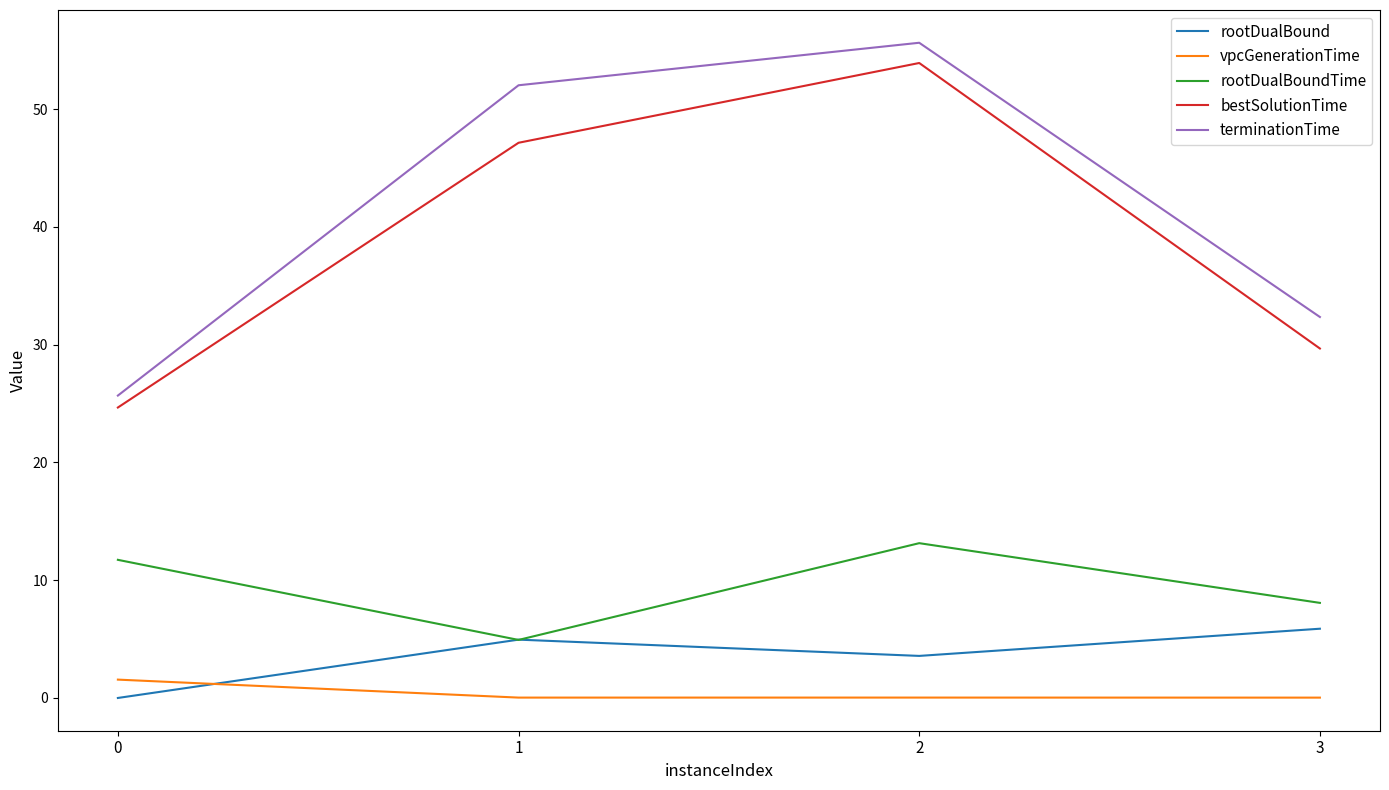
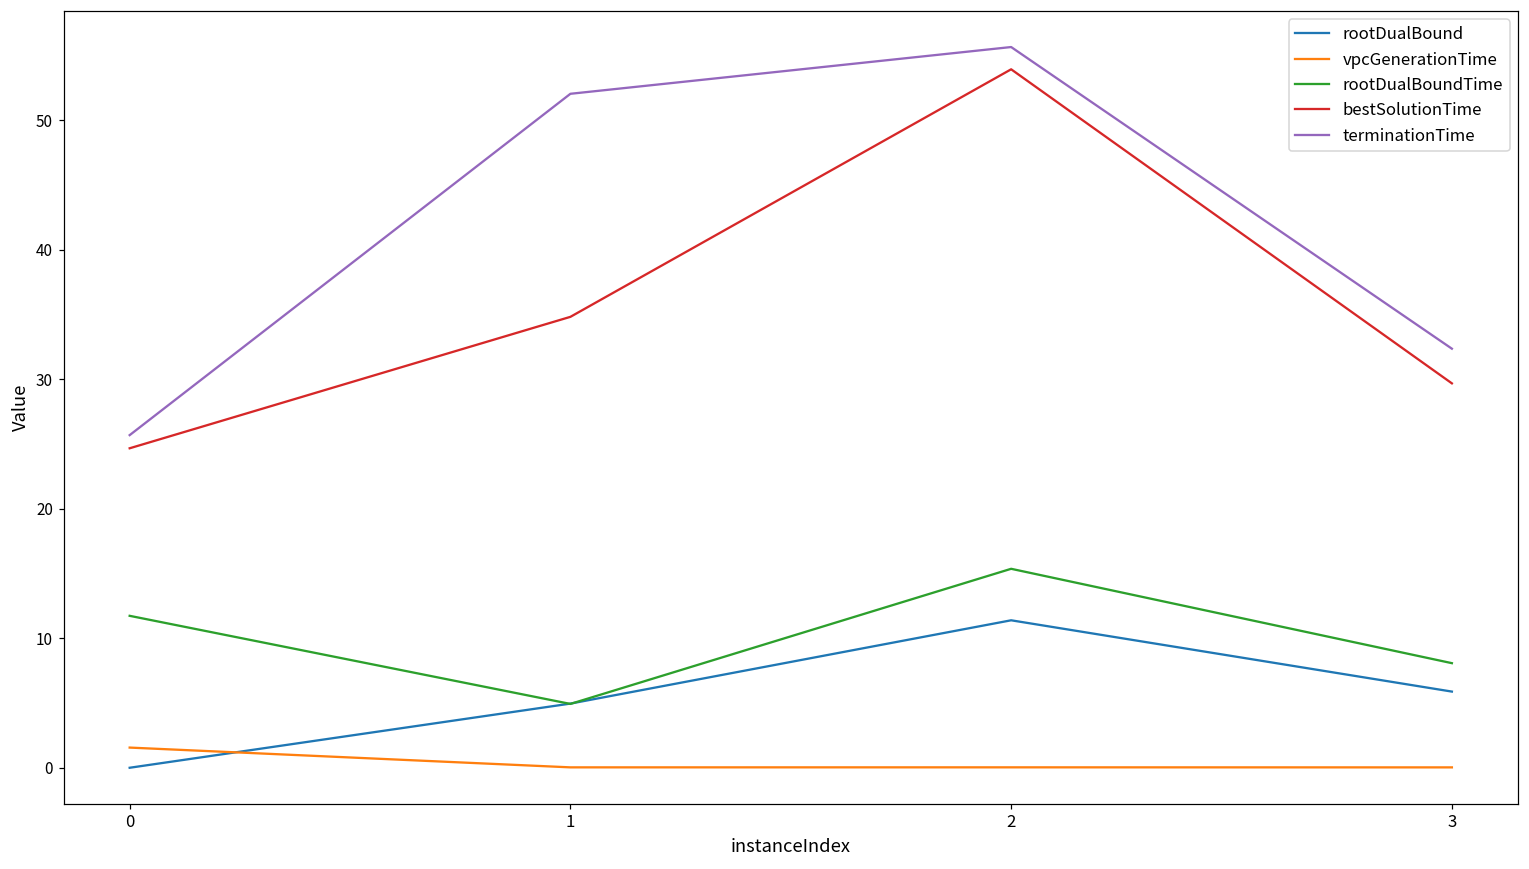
bestSolutionTime, 1: 47.1 -> 34.8
rootDualBound, 2: 3.6 -> 11.4
rootDualBoundTime, 2: 13.1 -> 15.4
